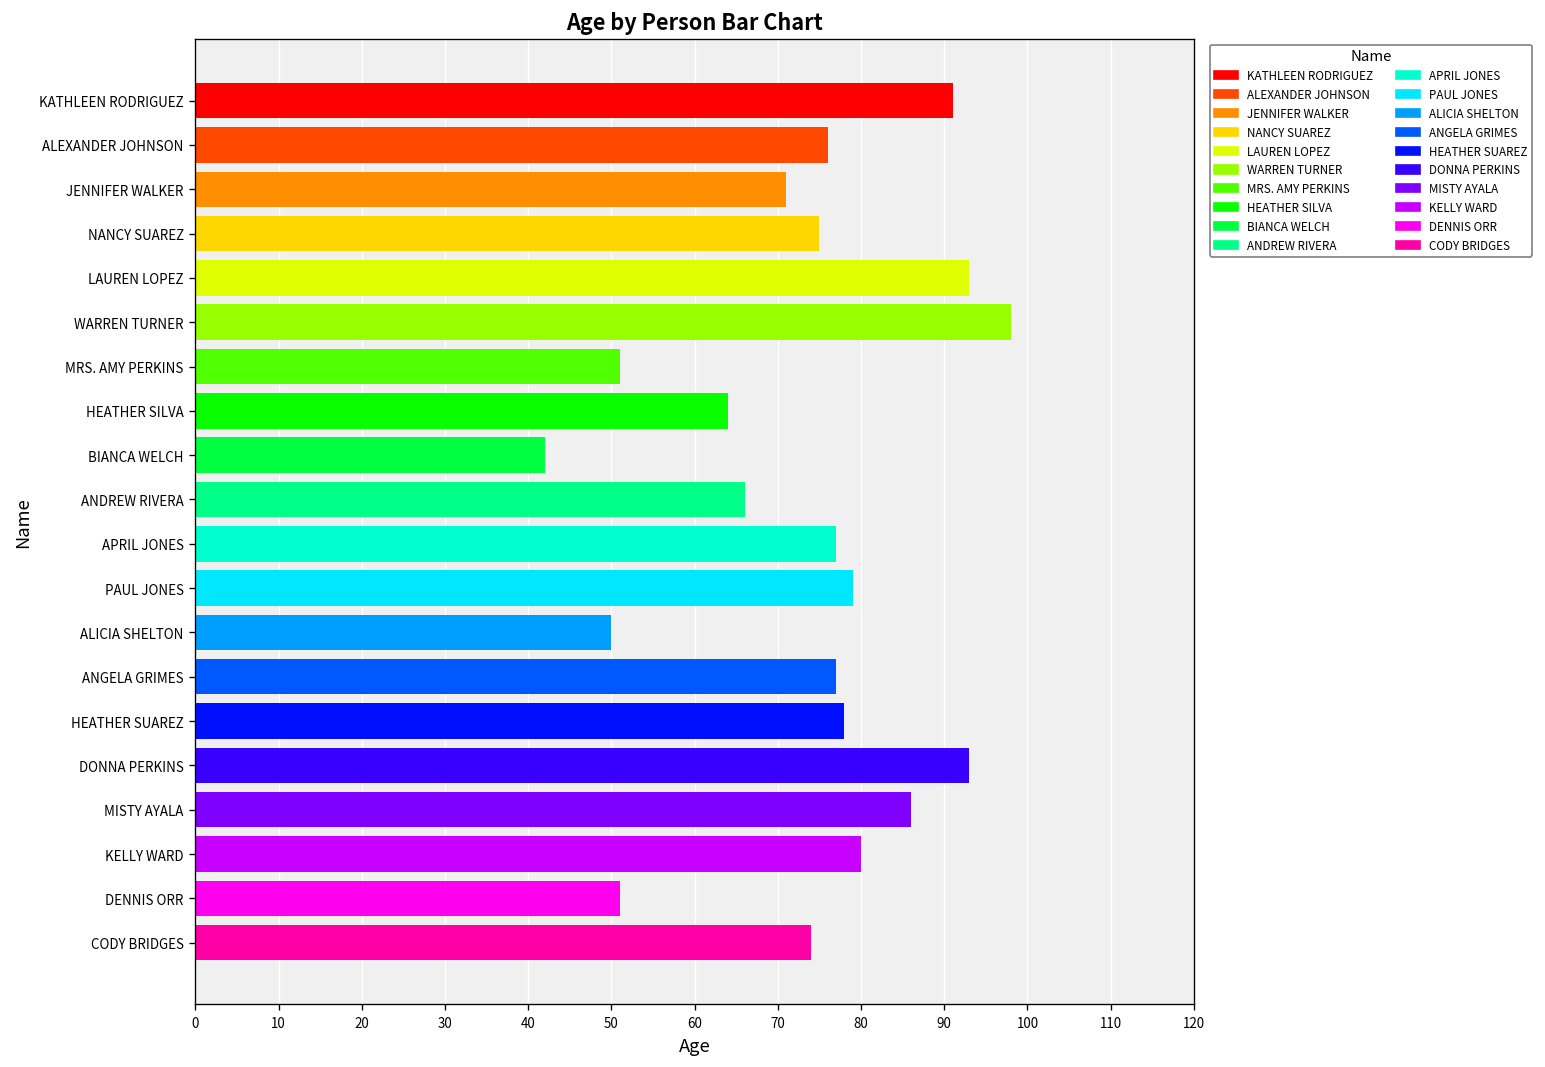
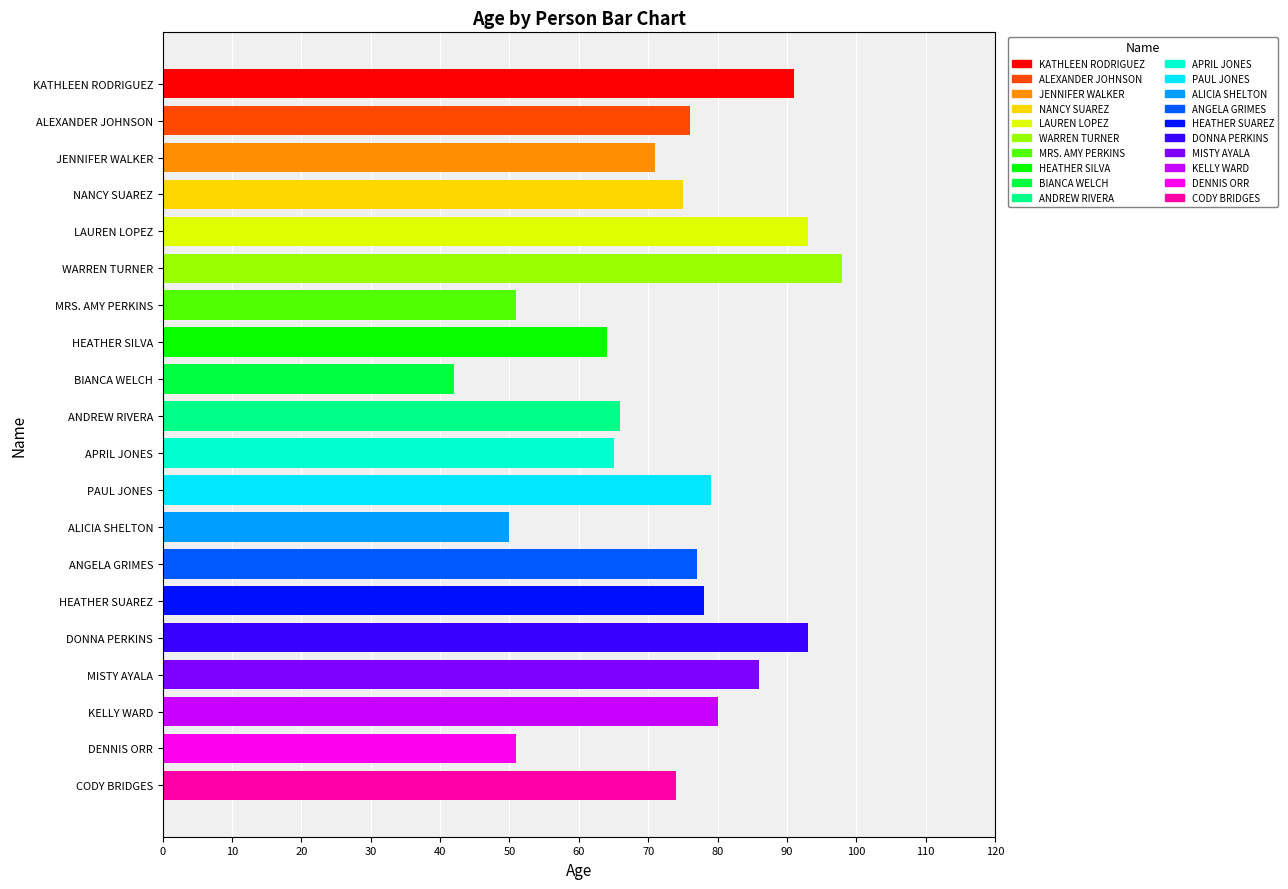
APRIL JONES: 77 -> 65
